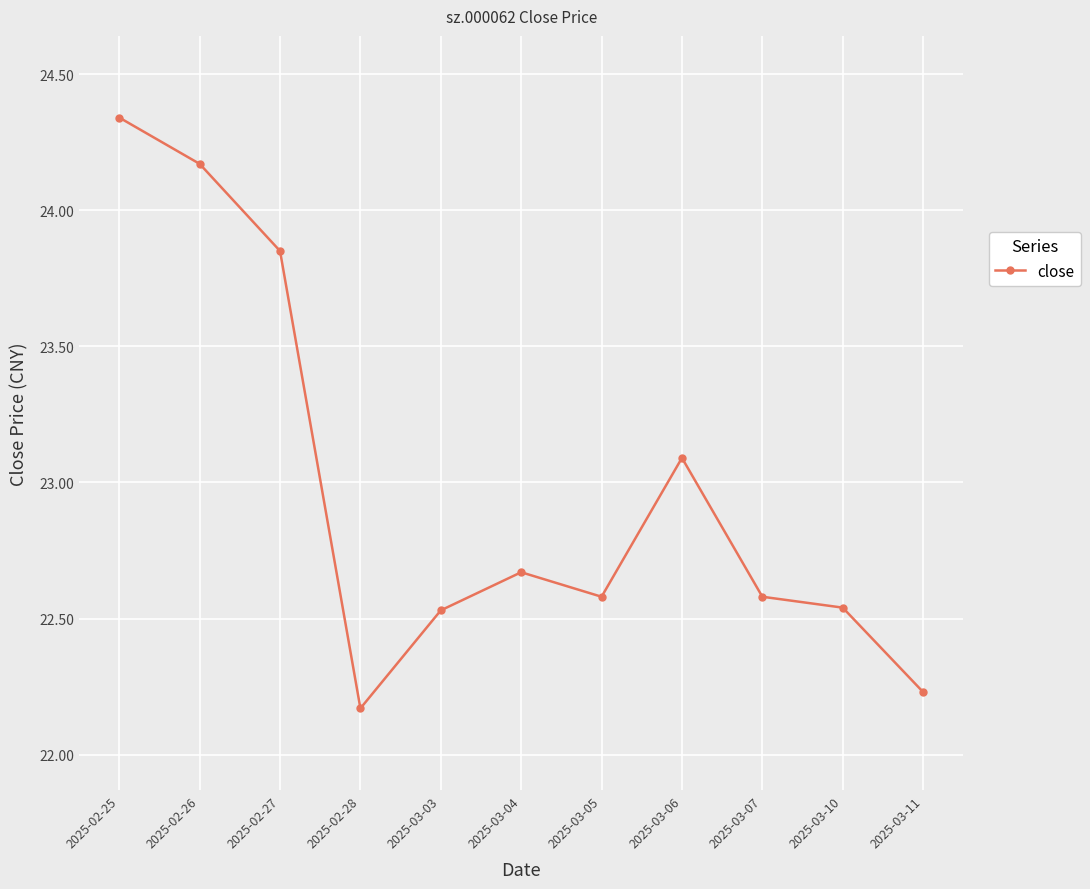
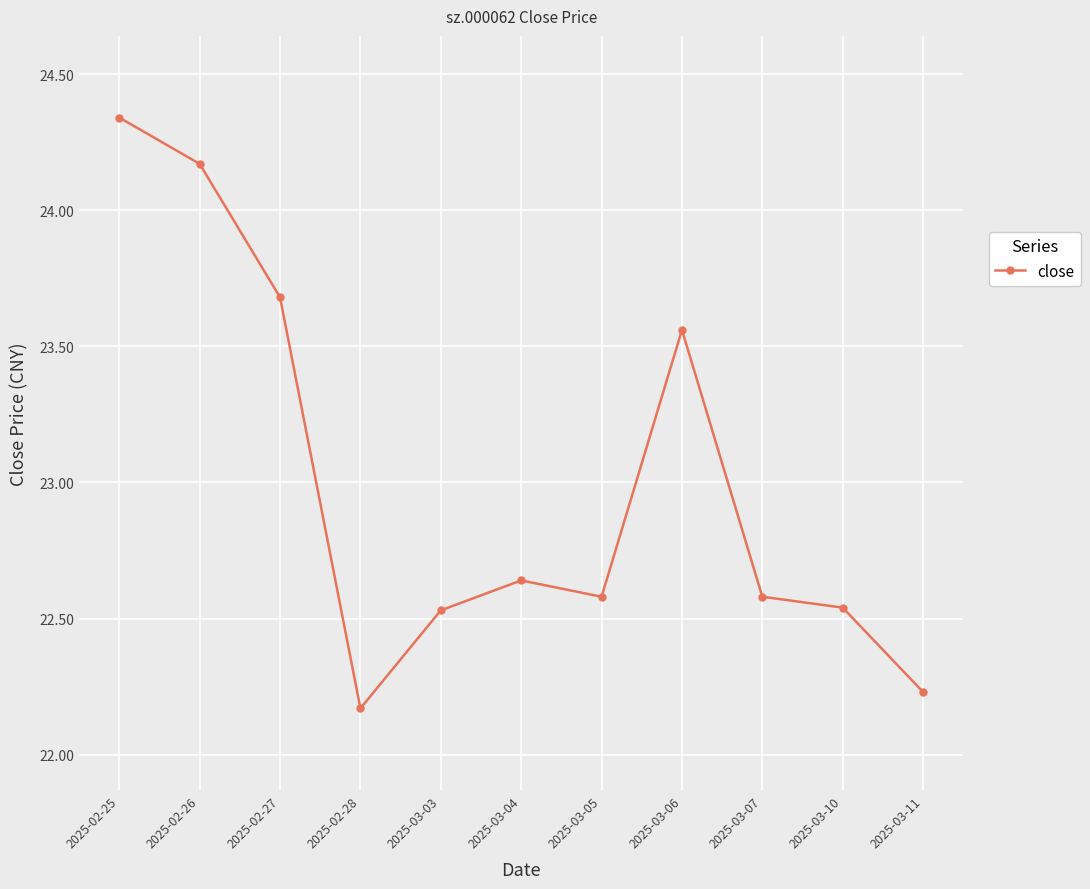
2025-02-27: 23.85 -> 23.68
2025-03-04: 22.67 -> 22.64
2025-03-06: 23.09 -> 23.56
